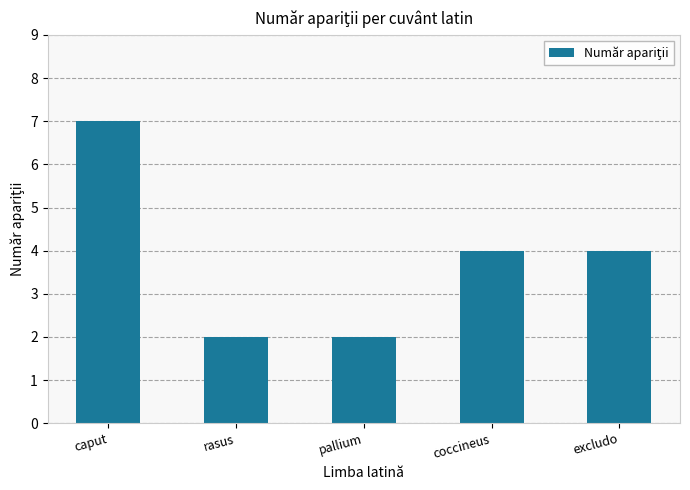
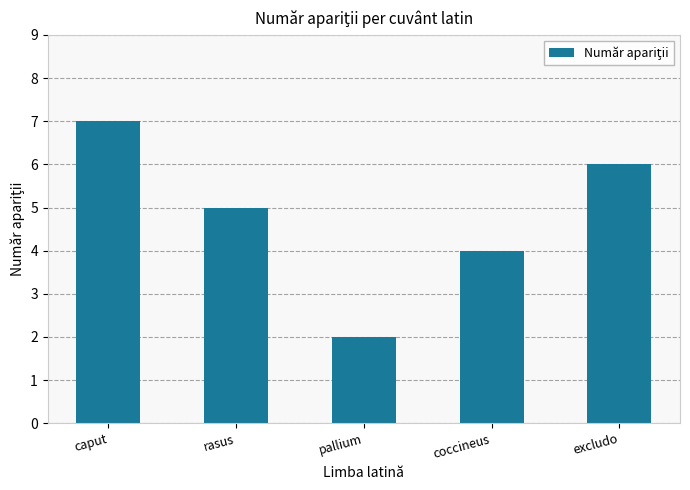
rasus: 2 -> 5
excludo: 4 -> 6
